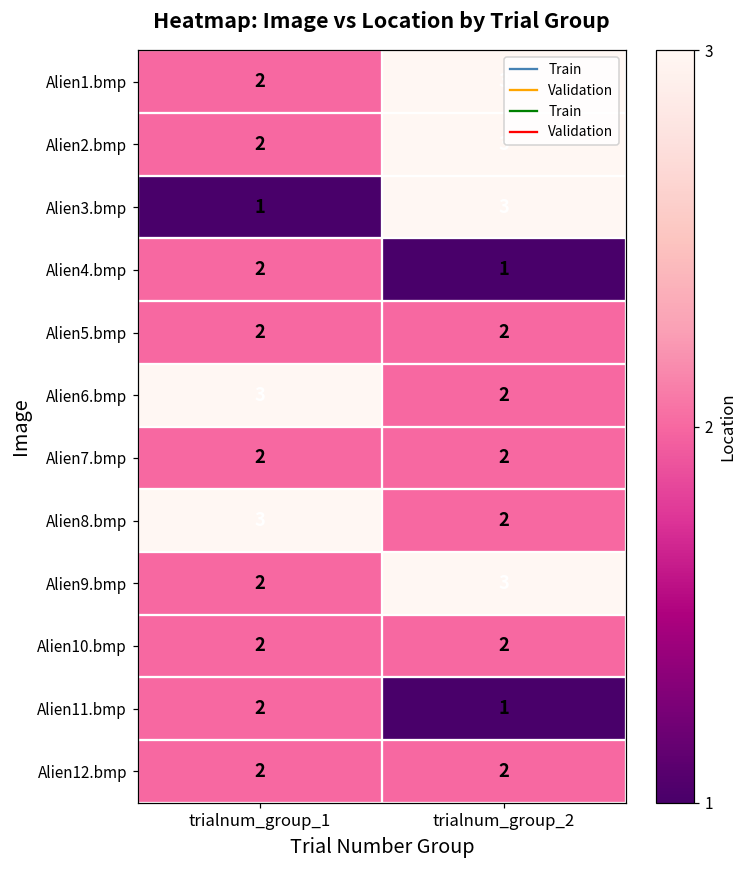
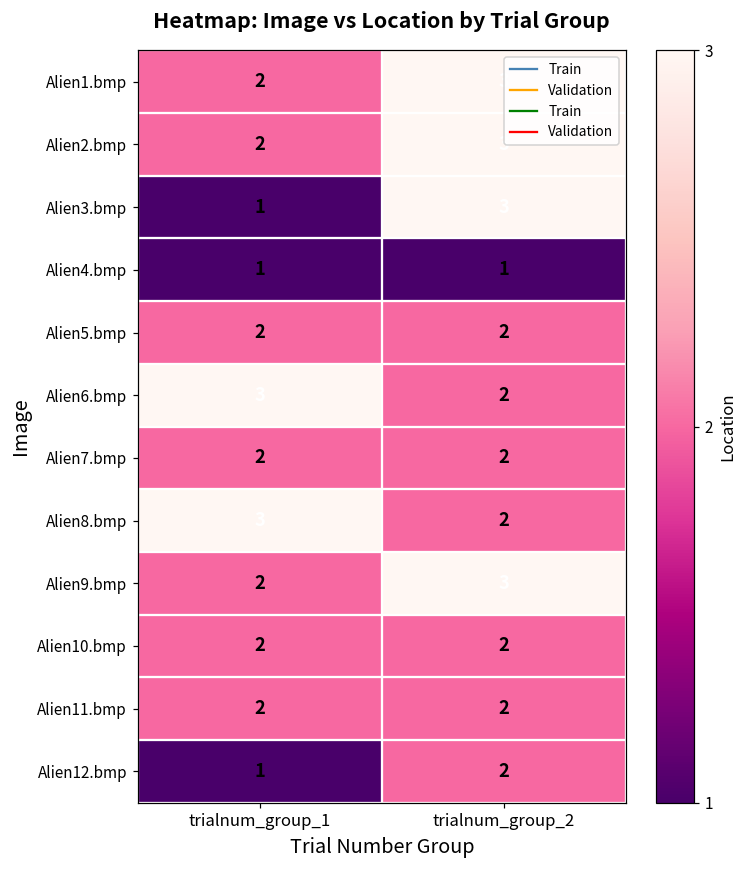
Alien4.bmp, trialnum_group_1: 2 -> 1
Alien11.bmp, trialnum_group_2: 1 -> 2
Alien12.bmp, trialnum_group_1: 2 -> 1
